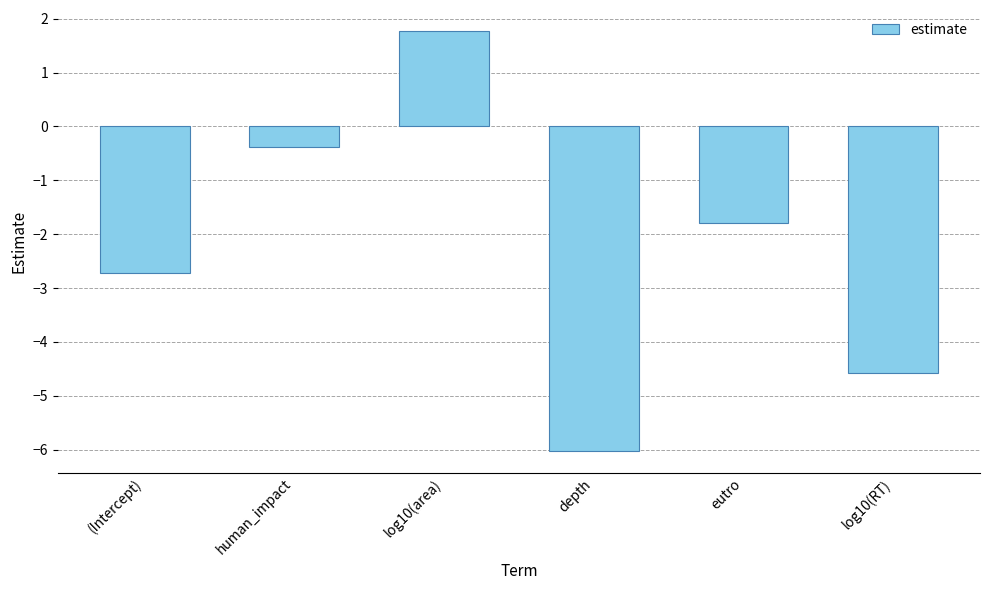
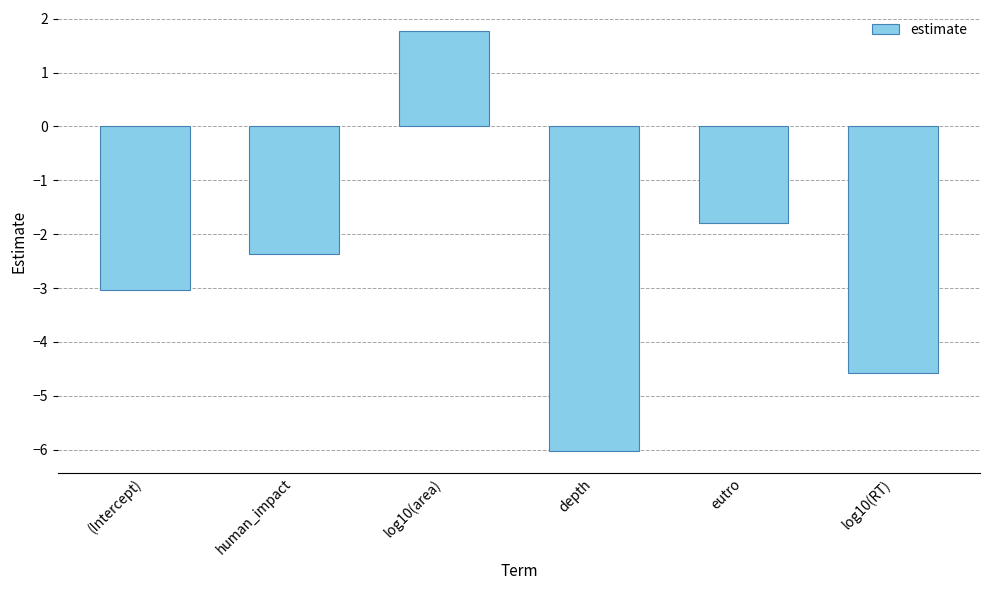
(Intercept): -2.7 -> -3.0
human_impact: -0.4 -> -2.4
